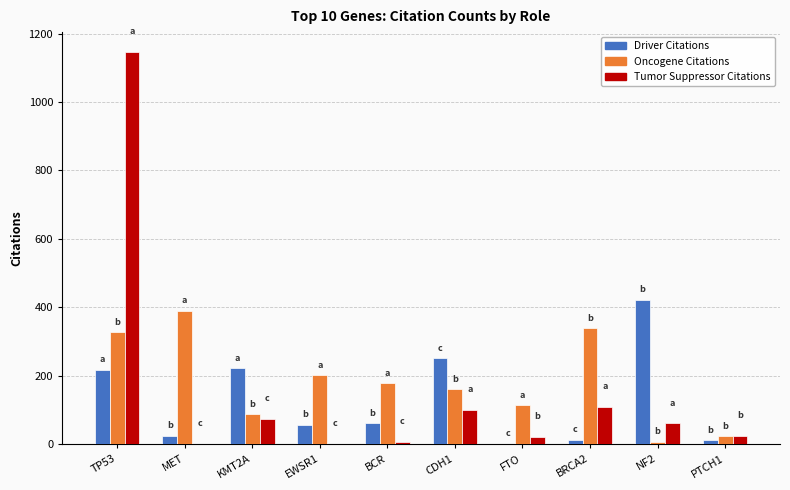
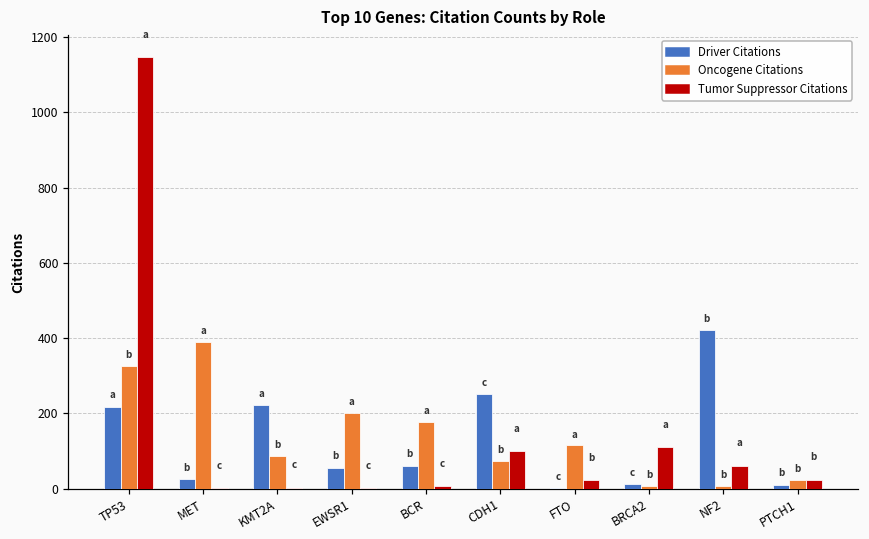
Tumor Suppressor Citations, KMT2A: 70 -> 0
Oncogene Citations, CDH1: 160 -> 70
Oncogene Citations, BRCA2: 340 -> 10
